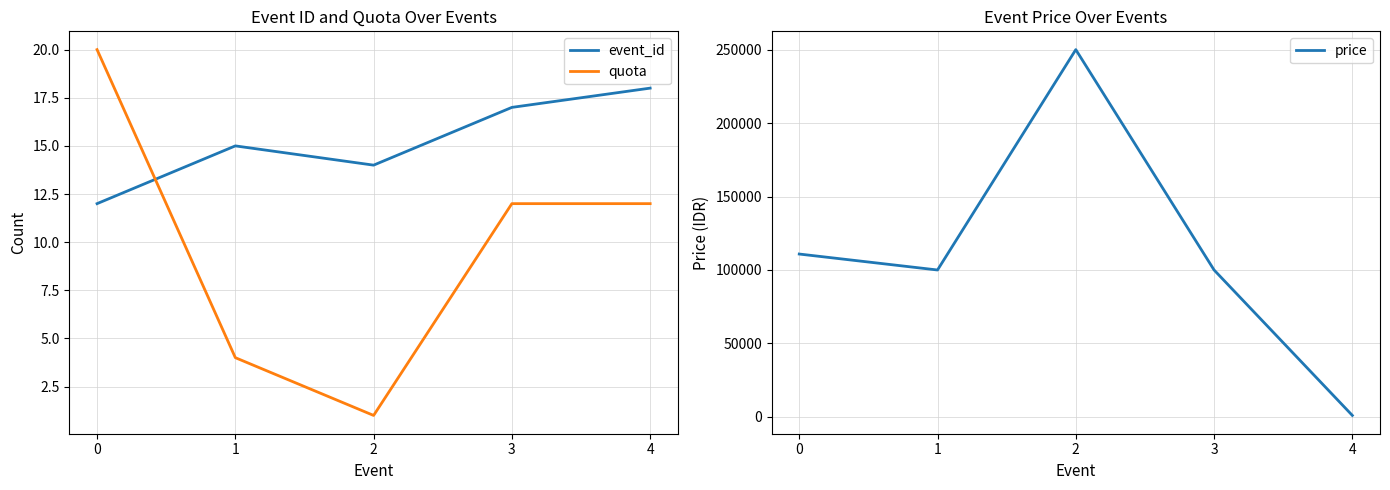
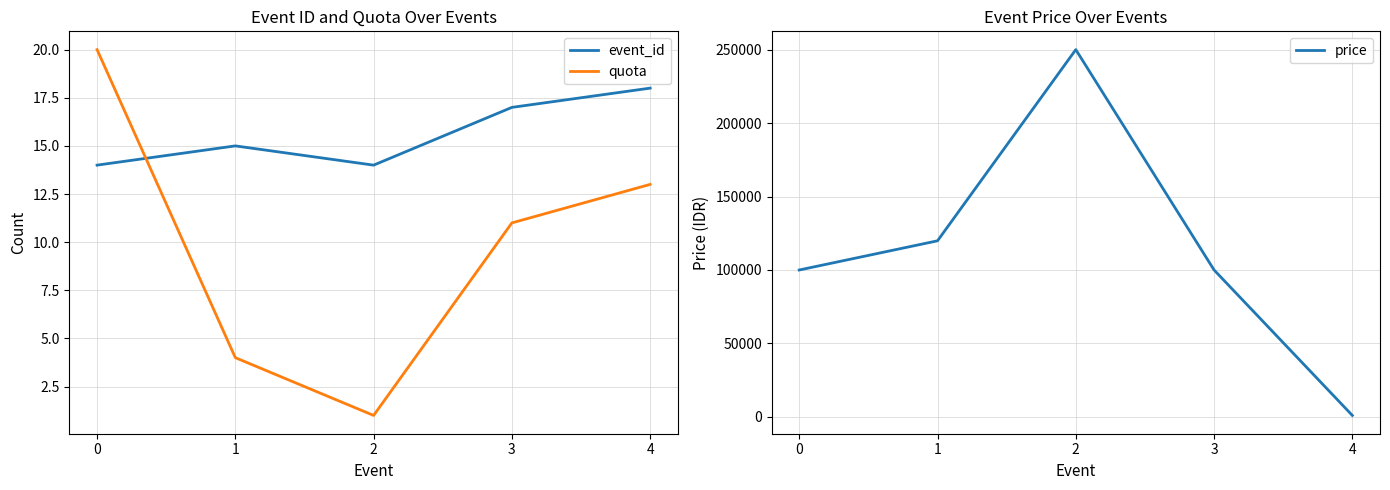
Event ID and Quota Over Events, event_id, 0: 12 -> 14
Event ID and Quota Over Events, quota, 3: 12 -> 11
Event ID and Quota Over Events, quota, 4: 12 -> 13
Event Price Over Events, 0: 111000 -> 100000
Event Price Over Events, 1: 100000 -> 120000
